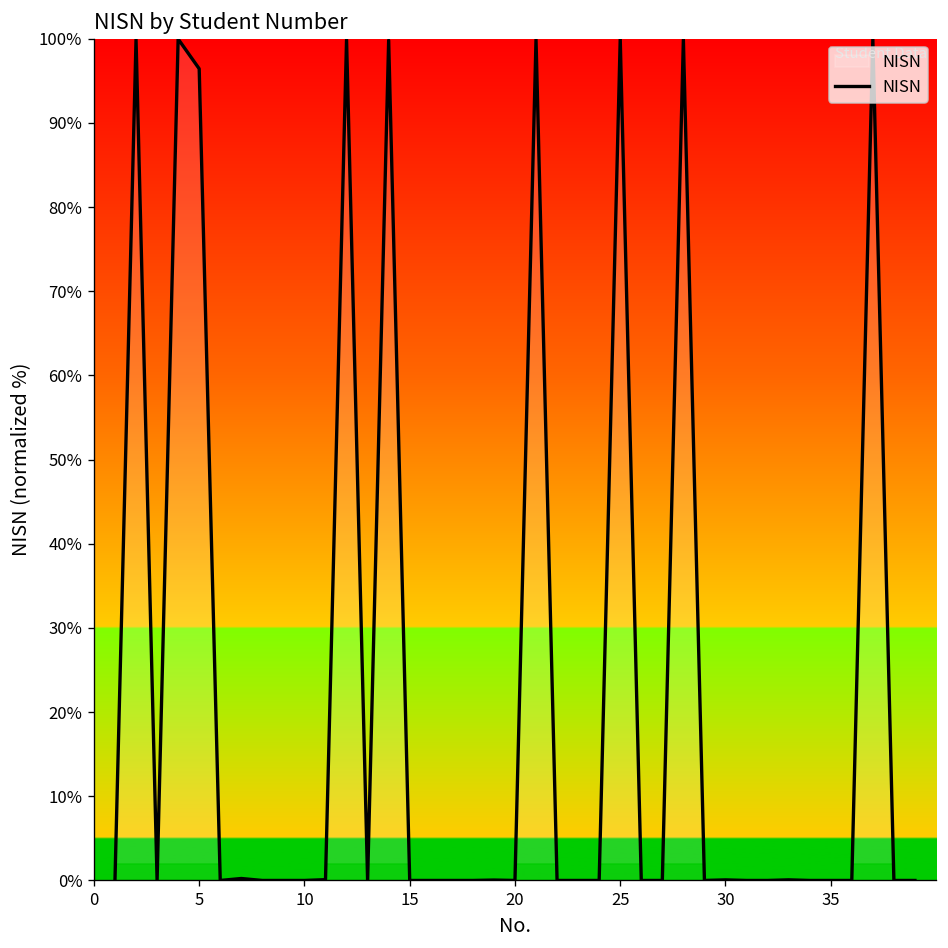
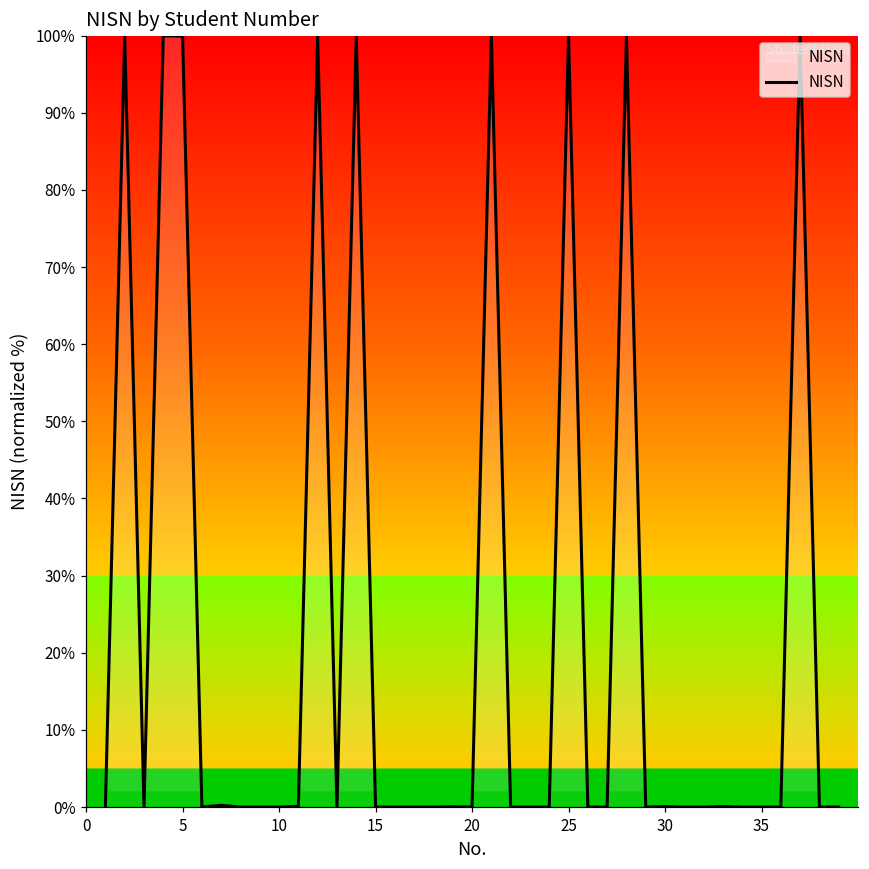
5: 96% -> 100%
